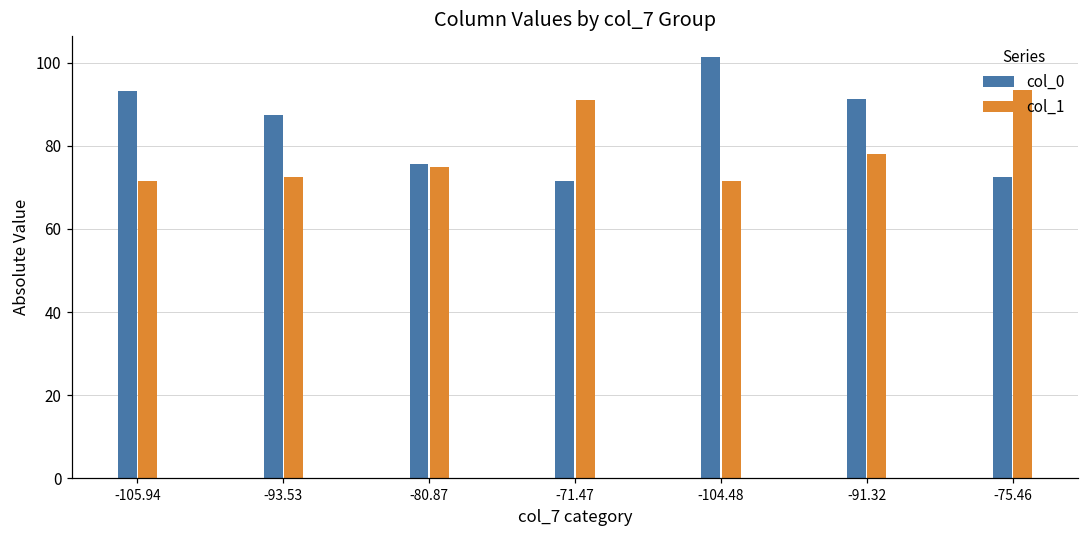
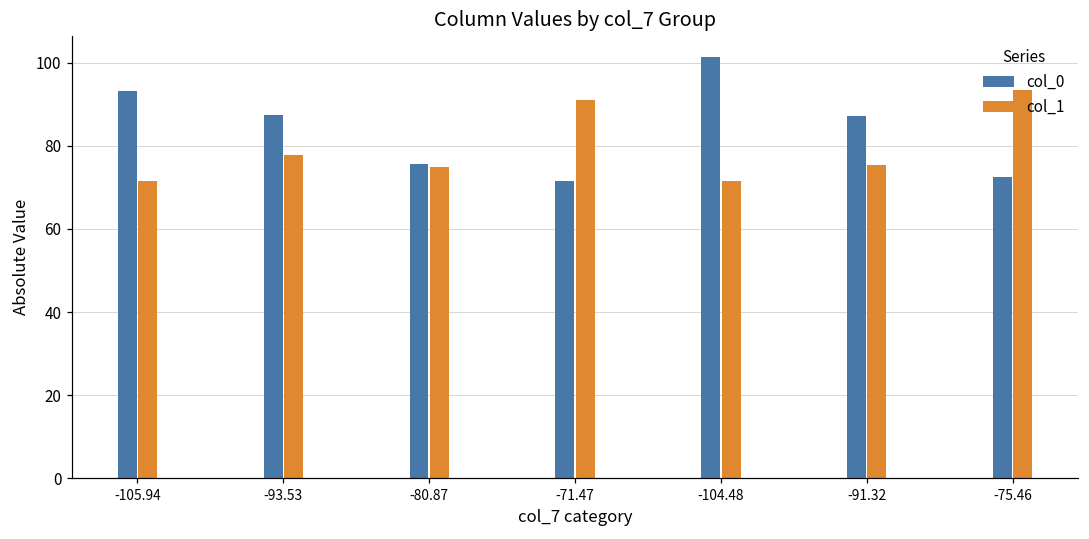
col_1, -93.53: 73 -> 78
col_0, -91.32: 91 -> 87
col_1, -91.32: 78 -> 75
